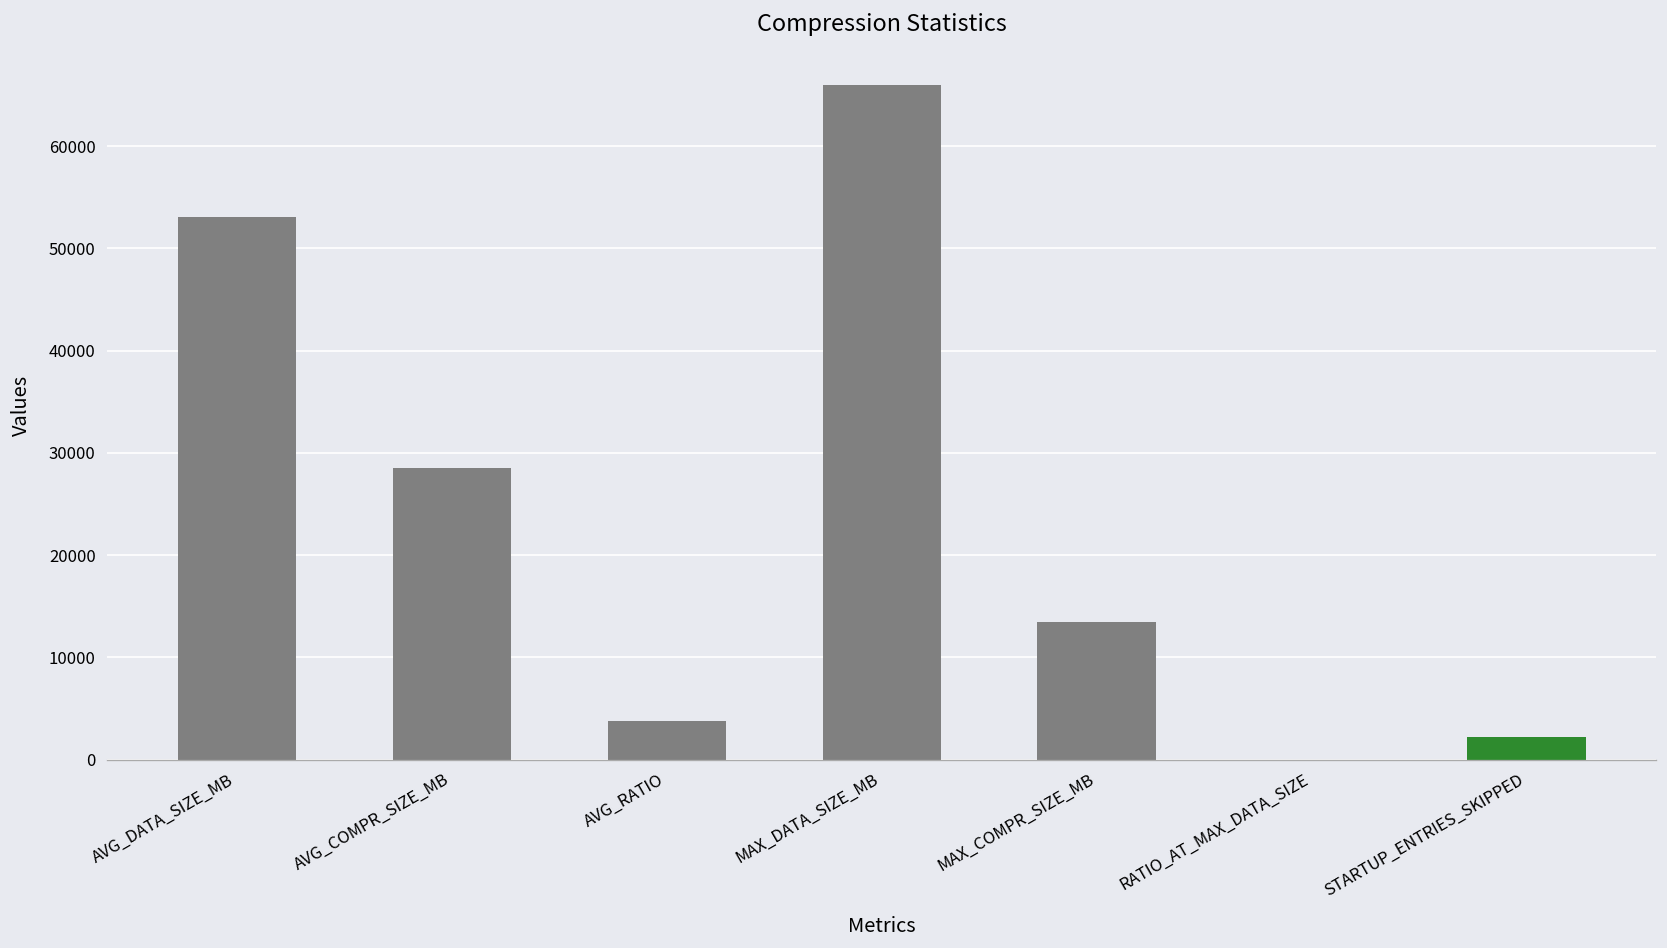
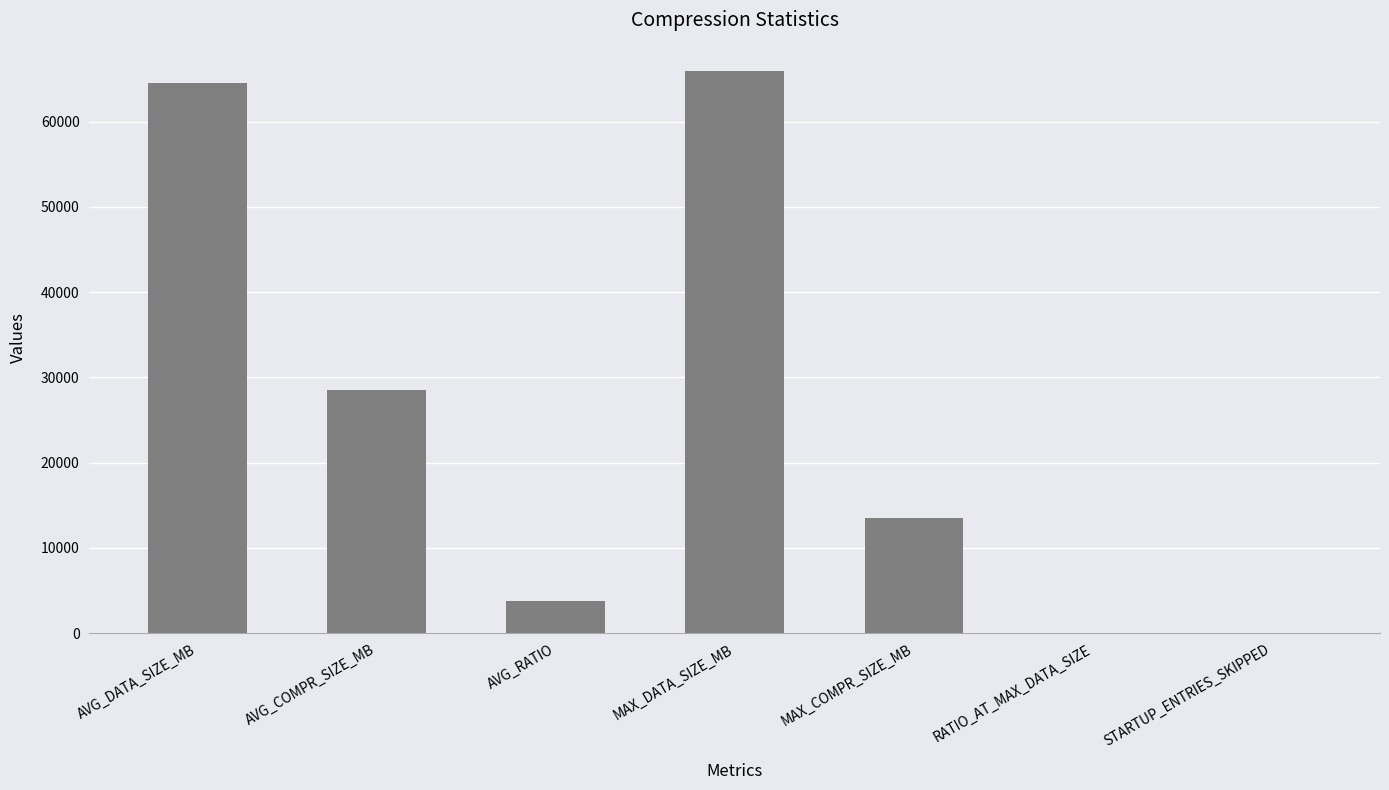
AVG_DATA_SIZE_MB: 53000 -> 64000
STARTUP_ENTRIES_SKIPPED: 2000 -> 0
